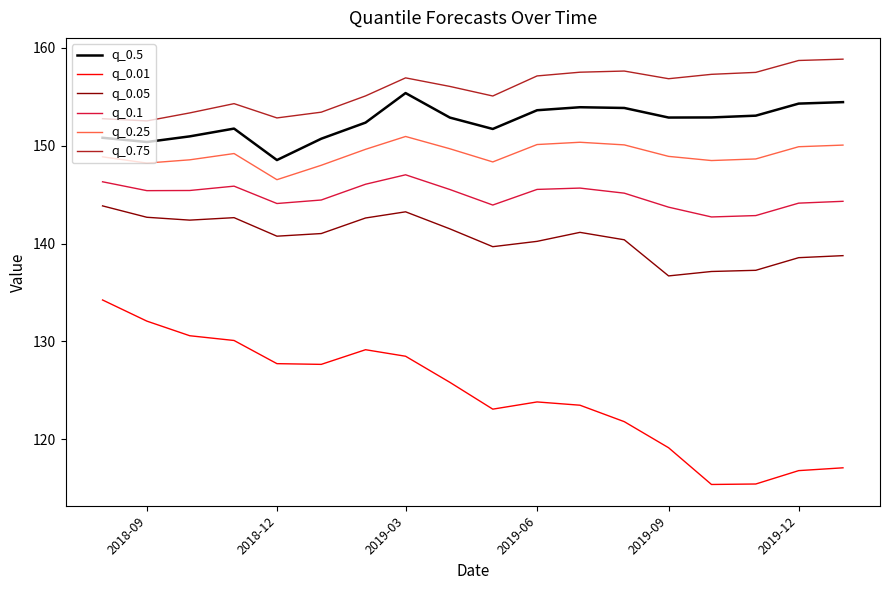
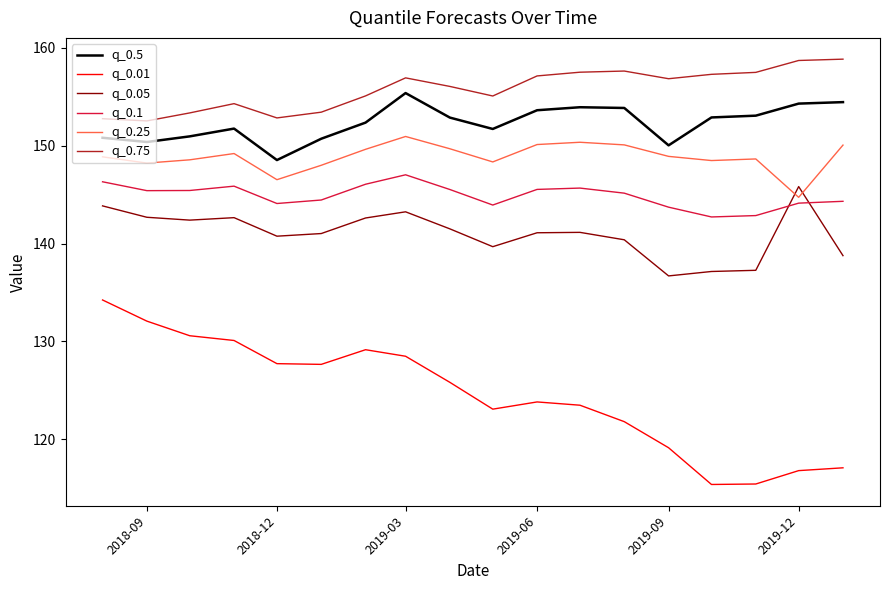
q_0.05, 2019-06: 140 -> 141
q_0.5, 2019-09: 153 -> 150
q_0.05, 2019-12: 139 -> 146
q_0.25, 2019-12: 150 -> 145
